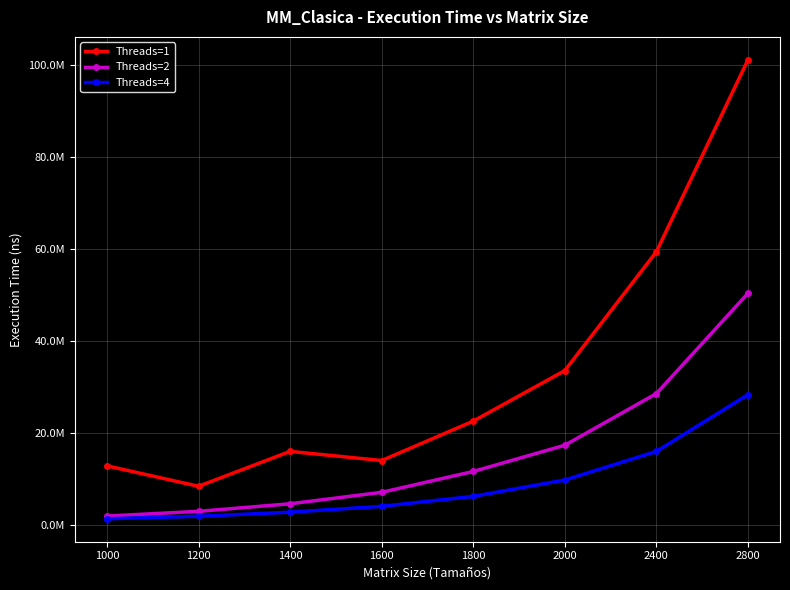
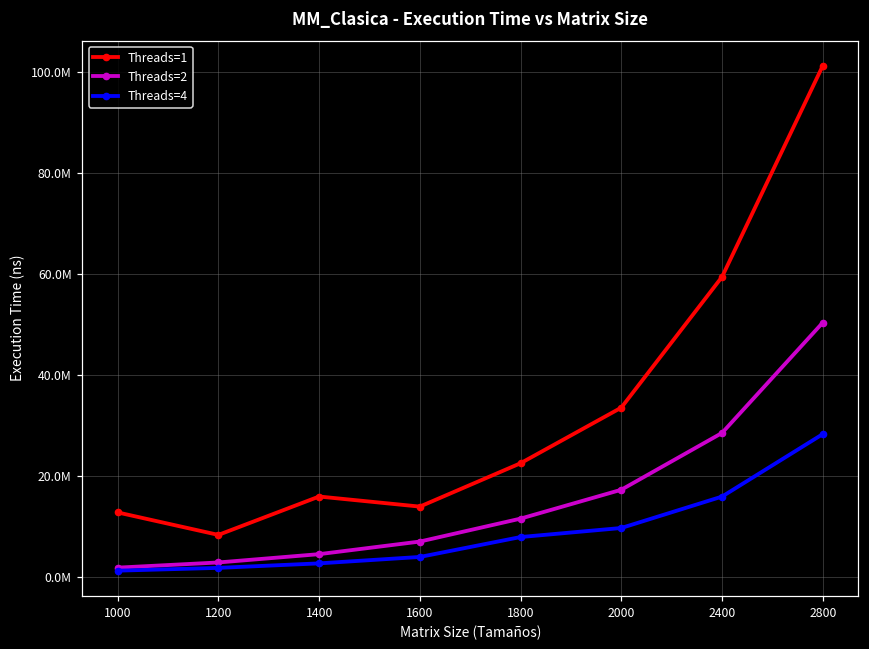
Threads=4, 1800: 6000000 -> 8000000
